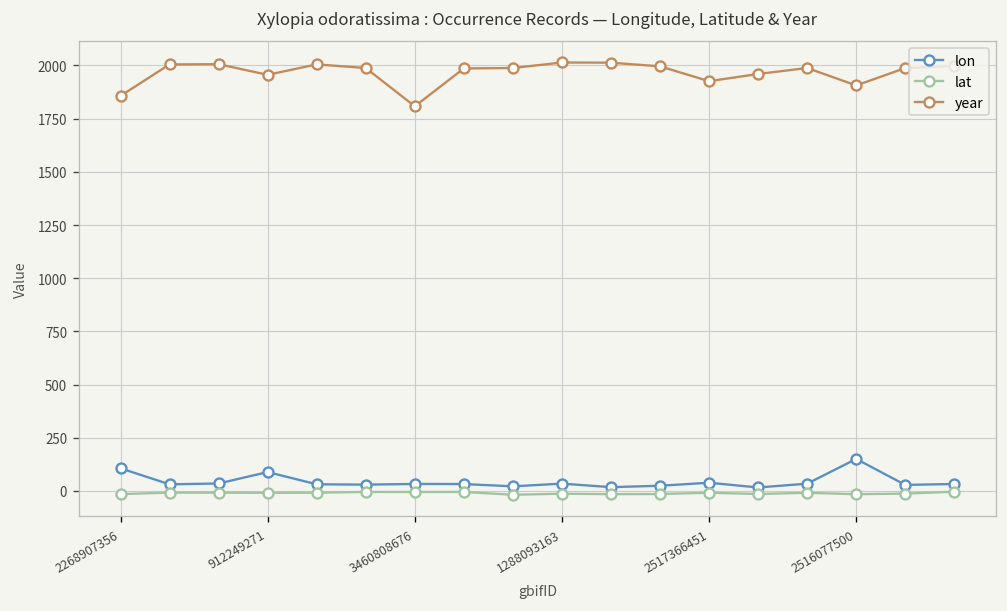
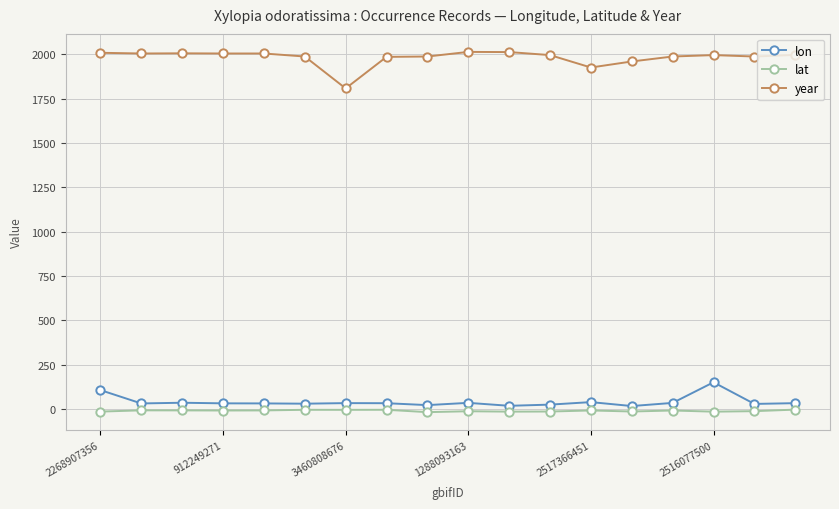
year, 2268907356: 1860 -> 2010
lon, 912249271: 90 -> 30
year, 912249271: 1960 -> 2010
year, 2516077500: 1910 -> 2000
